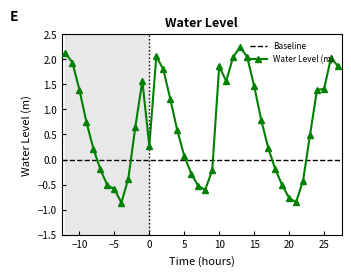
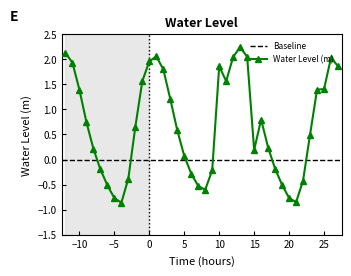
−5: -0.6 -> -0.8
0: 0.3 -> 2.0
15: 1.5 -> 0.2
